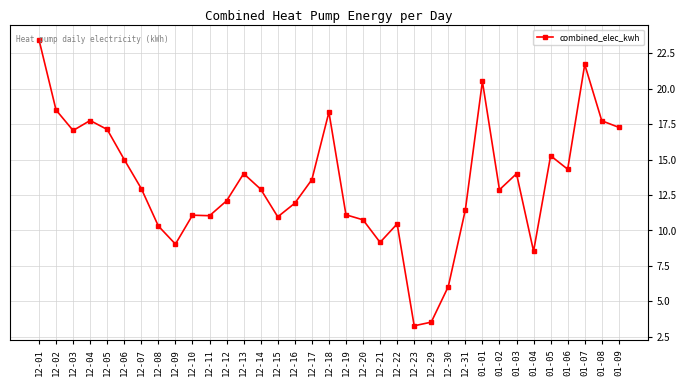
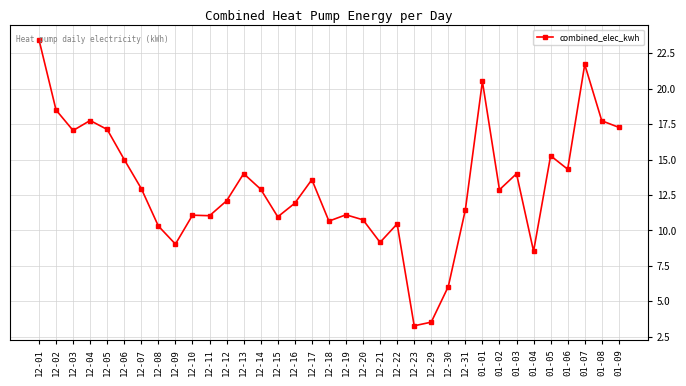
12-18: 18.3 -> 10.7
